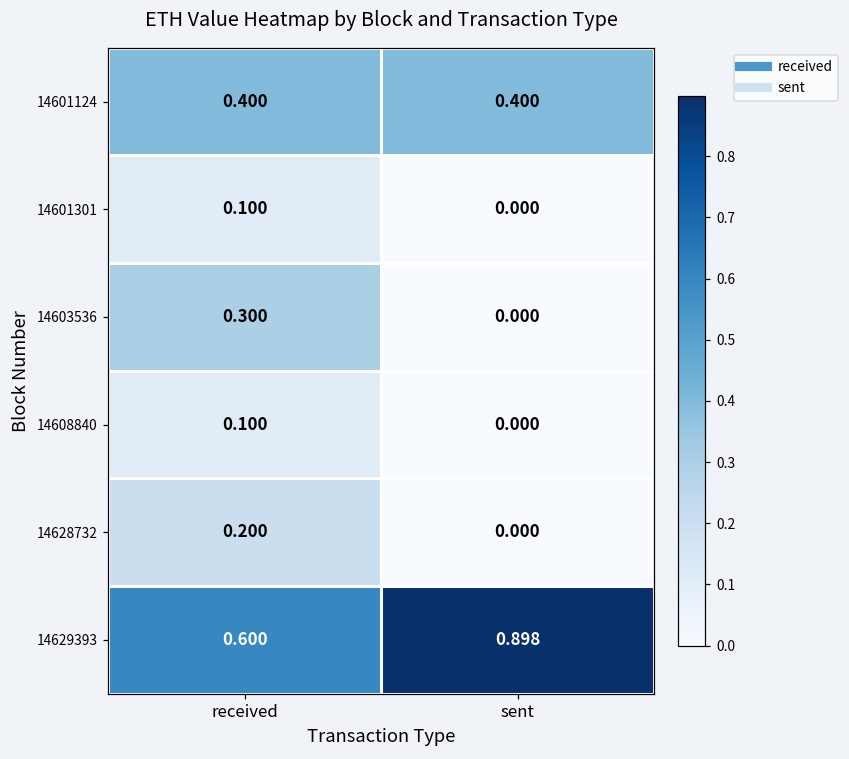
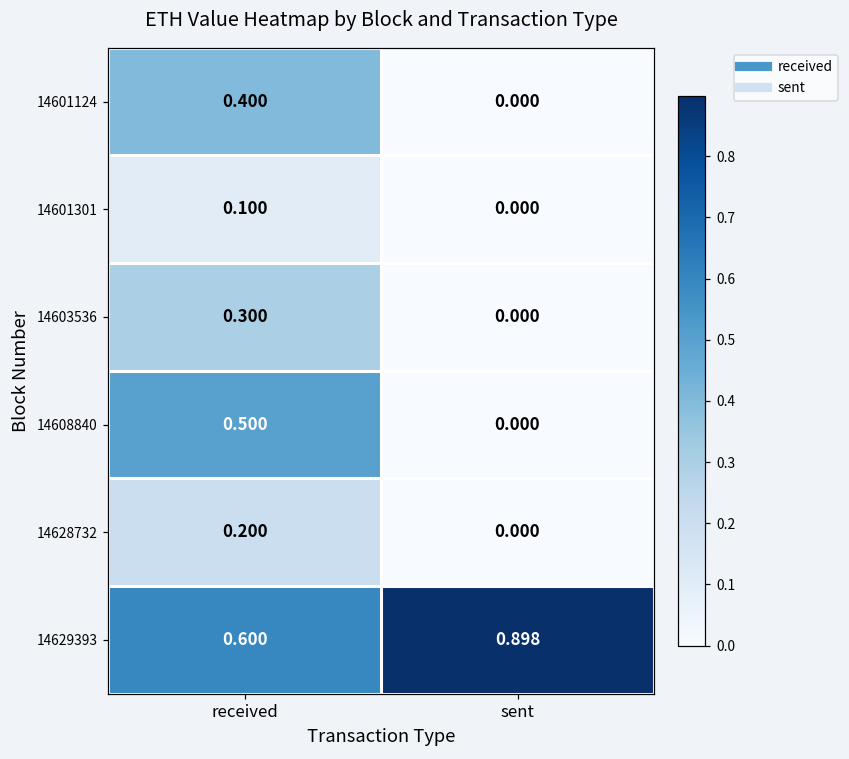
14601124, sent: 0.400 -> 0.000
14608840, received: 0.100 -> 0.500
